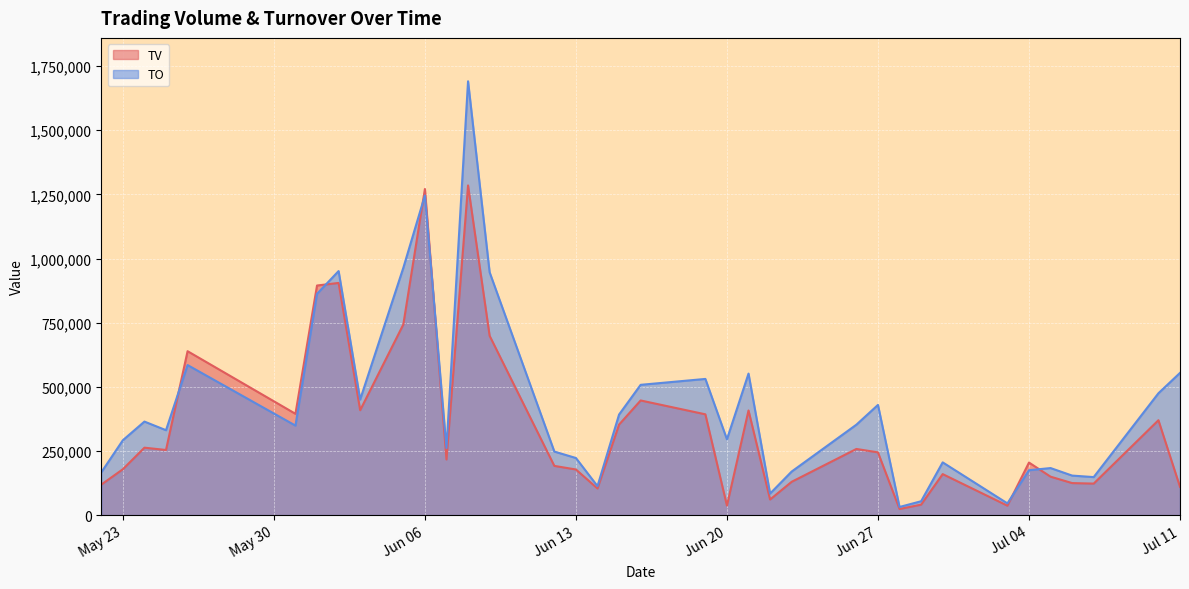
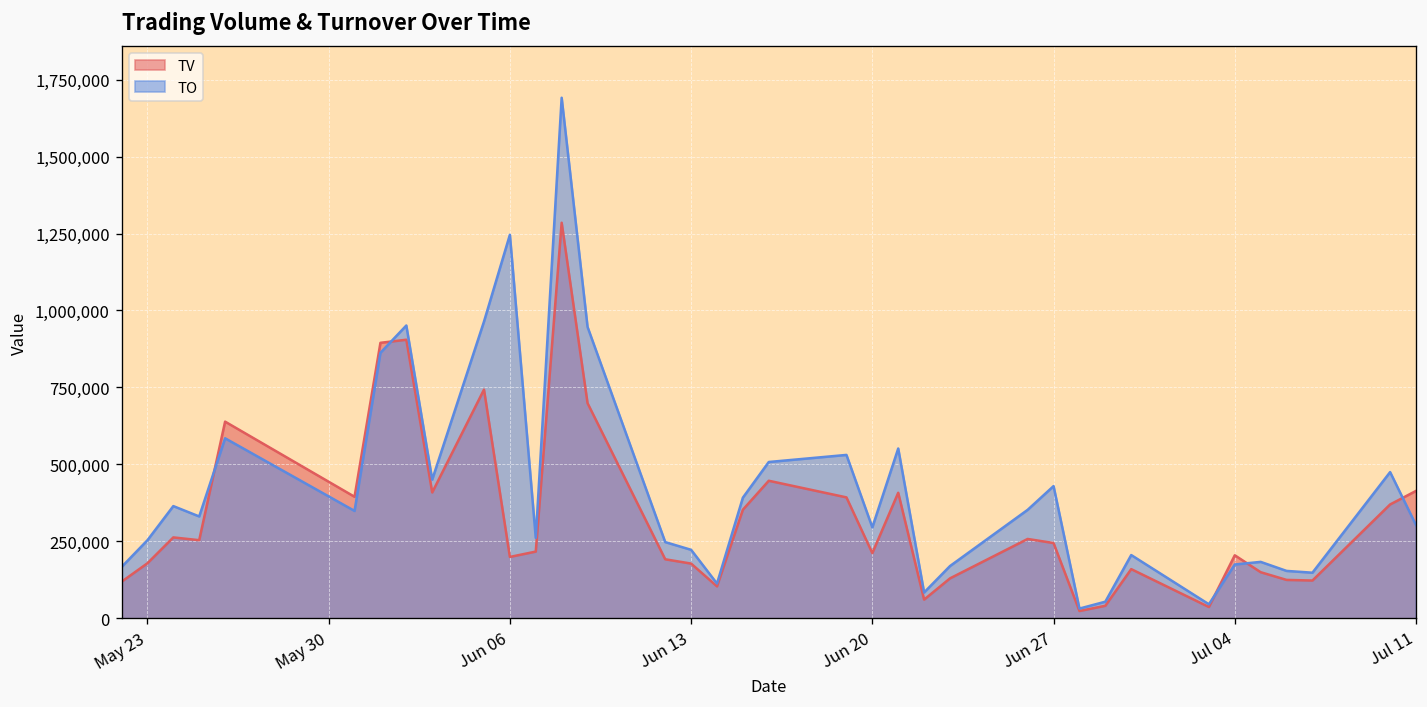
TO, May 23: 290,000 -> 250,000
TV, Jun 06: 1,270,000 -> 200,000
TV, Jun 20: 40,000 -> 210,000
TV, Jul 11: 110,000 -> 410,000
TO, Jul 11: 550,000 -> 300,000
